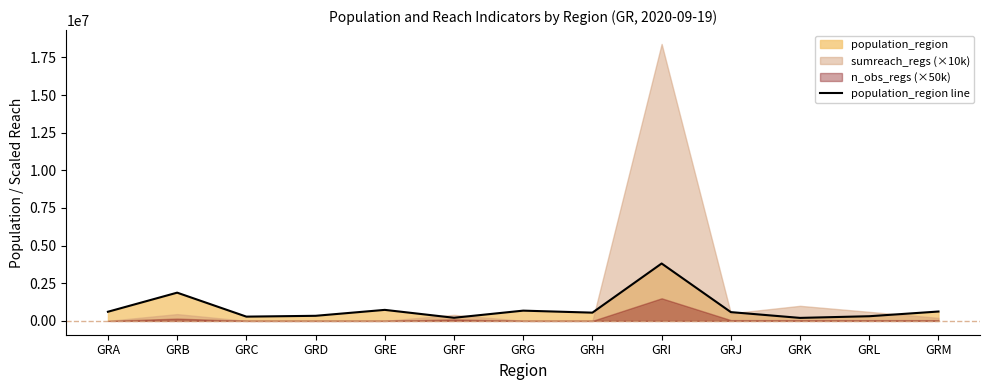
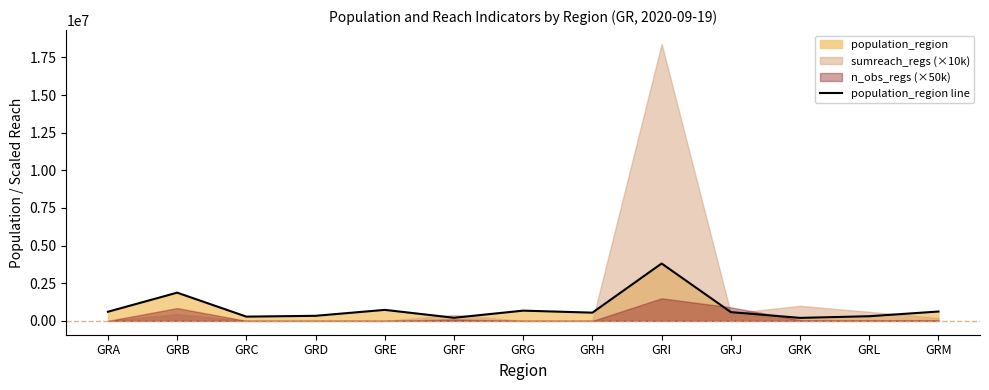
n_obs_regs (×50k), GRB: 200000 -> 900000
n_obs_regs (×50k), GRJ: 100000 -> 900000
